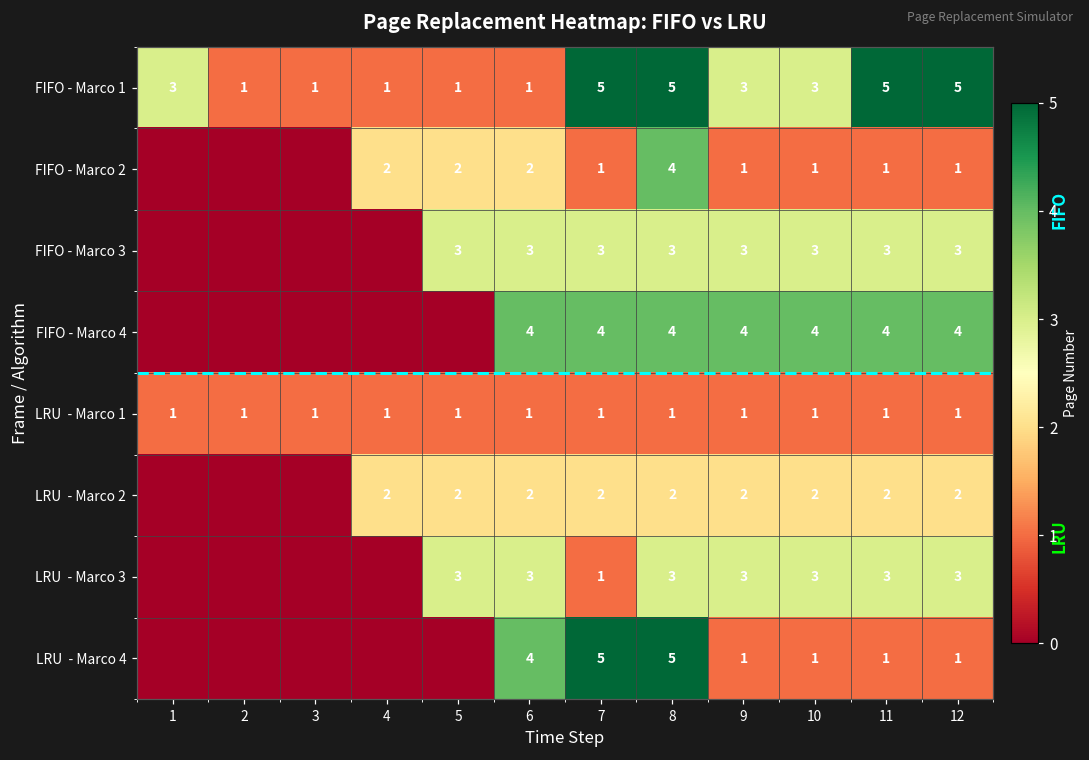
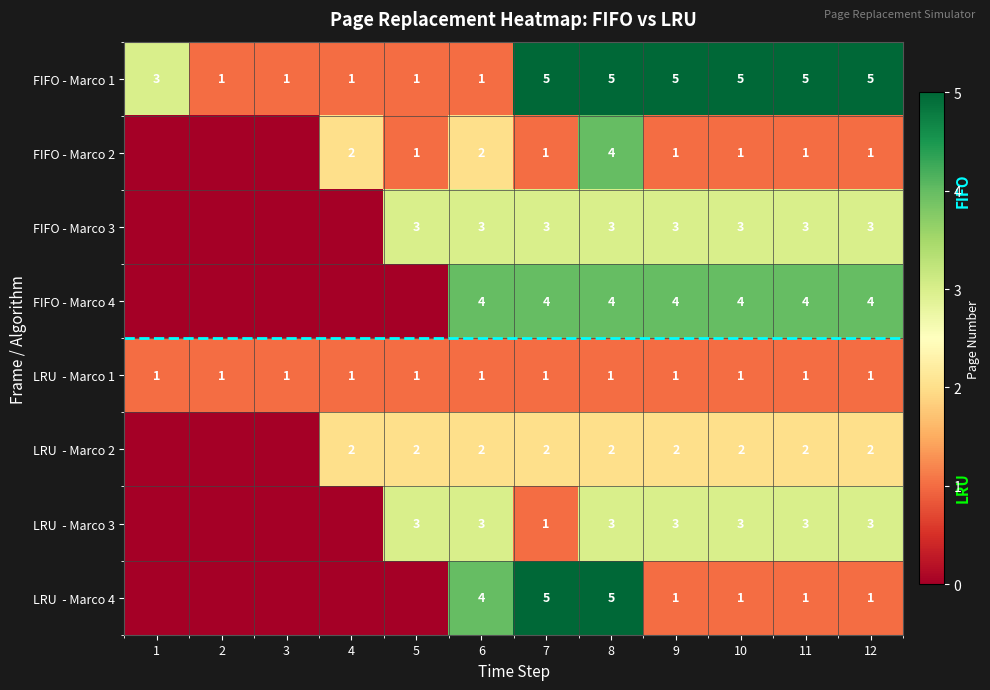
FIFO - Marco 1, 9: 3 -> 5
FIFO - Marco 1, 10: 3 -> 5
FIFO - Marco 2, 5: 2 -> 1
